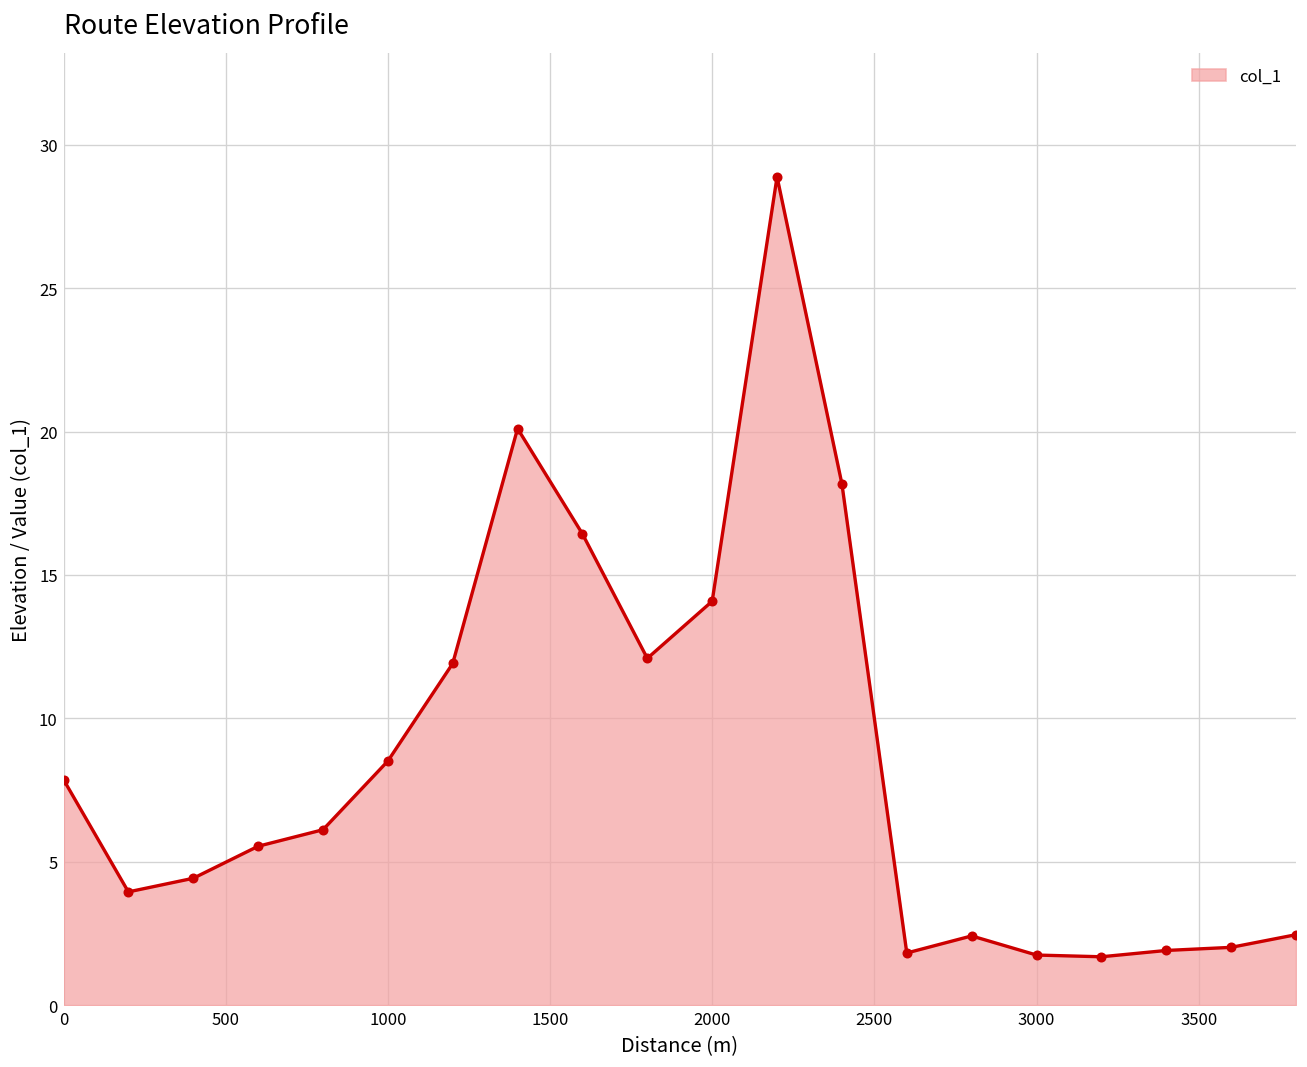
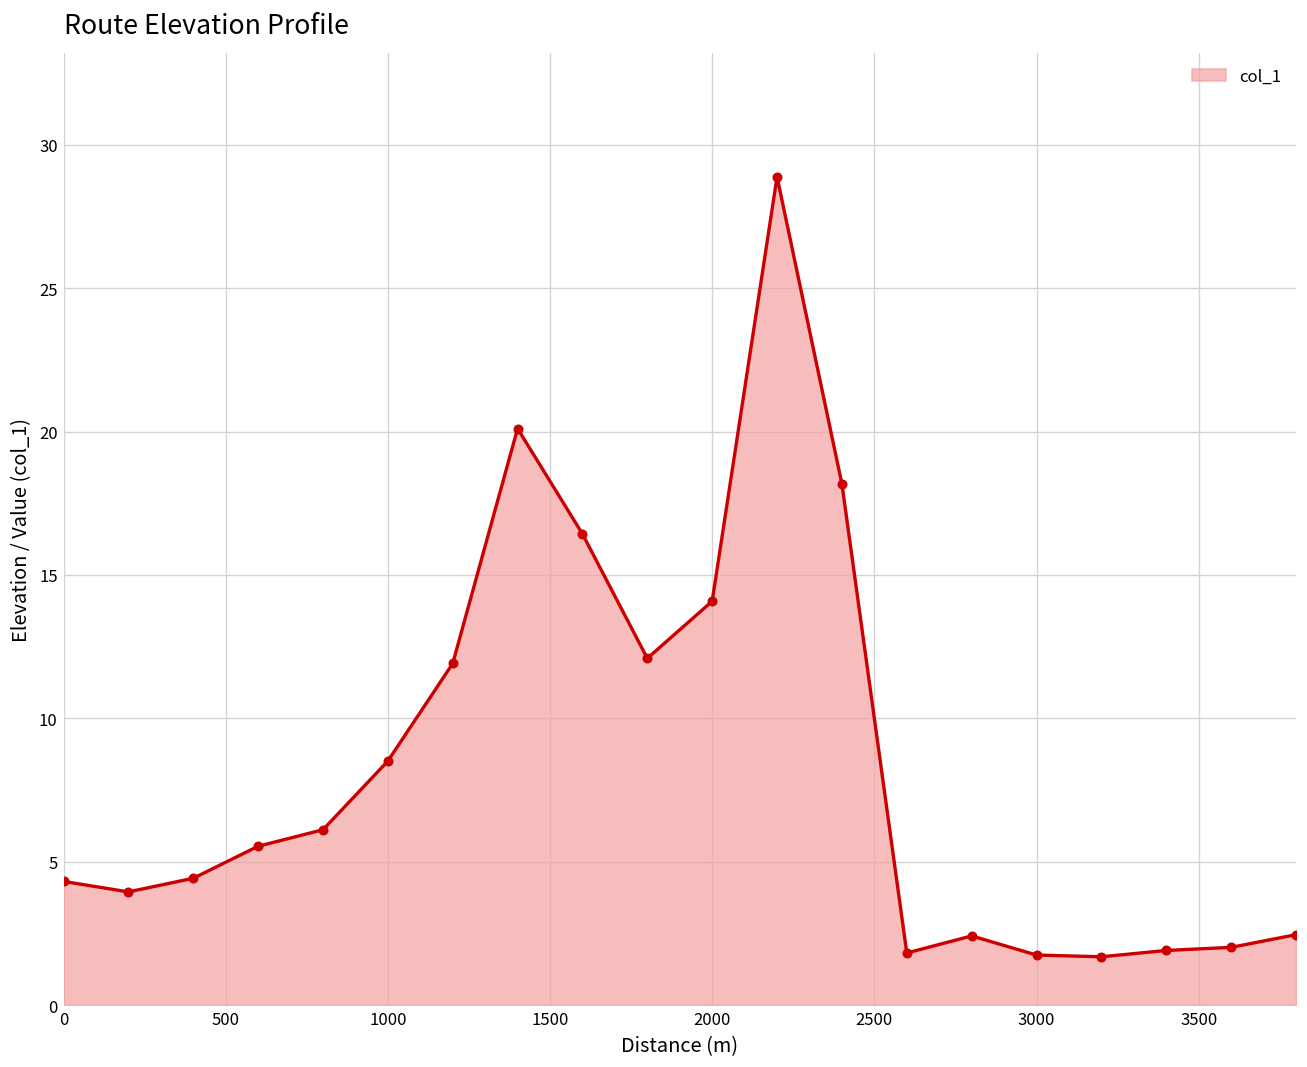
0: 7.9 -> 4.3
